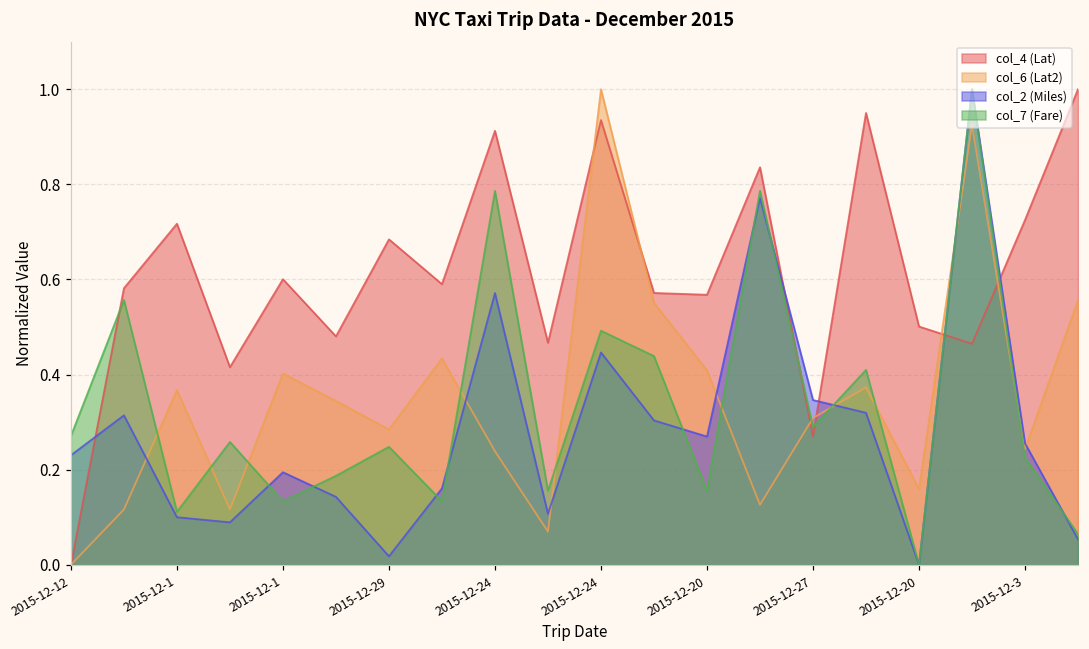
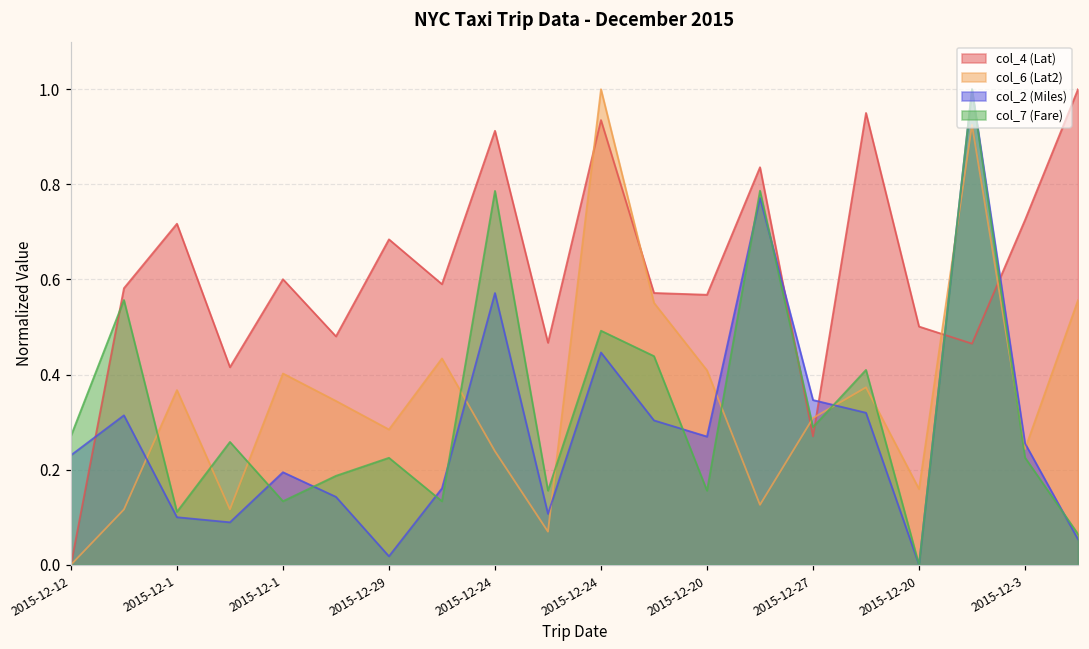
col_7 (Fare), 2015-12-29: 0.25 -> 0.22
